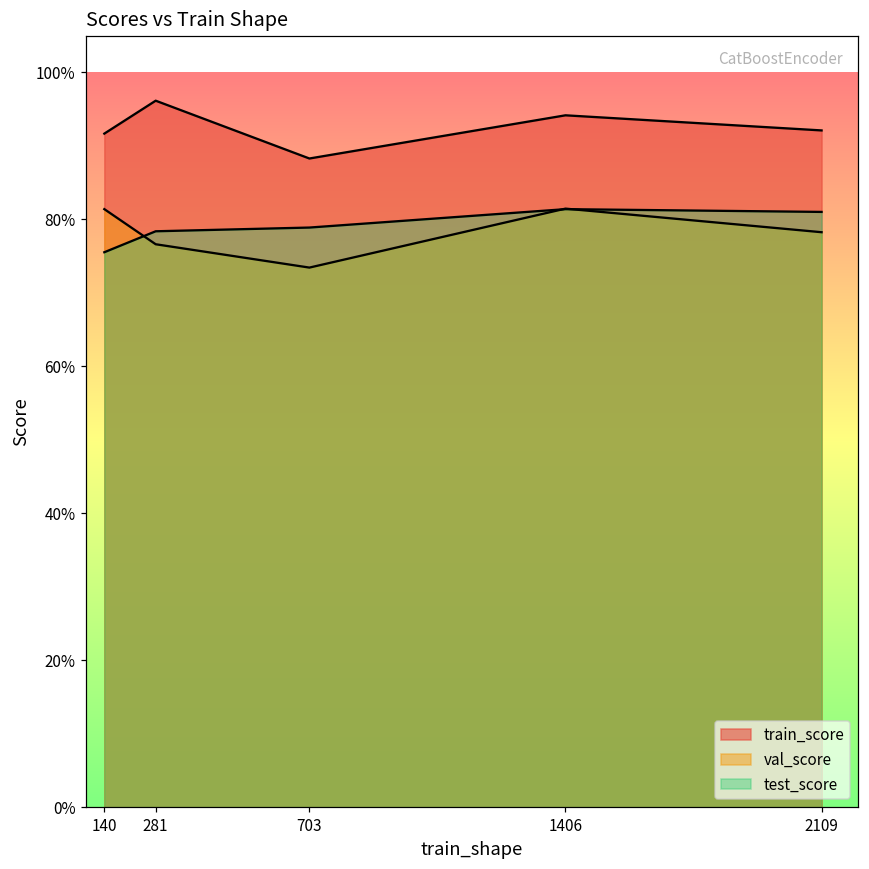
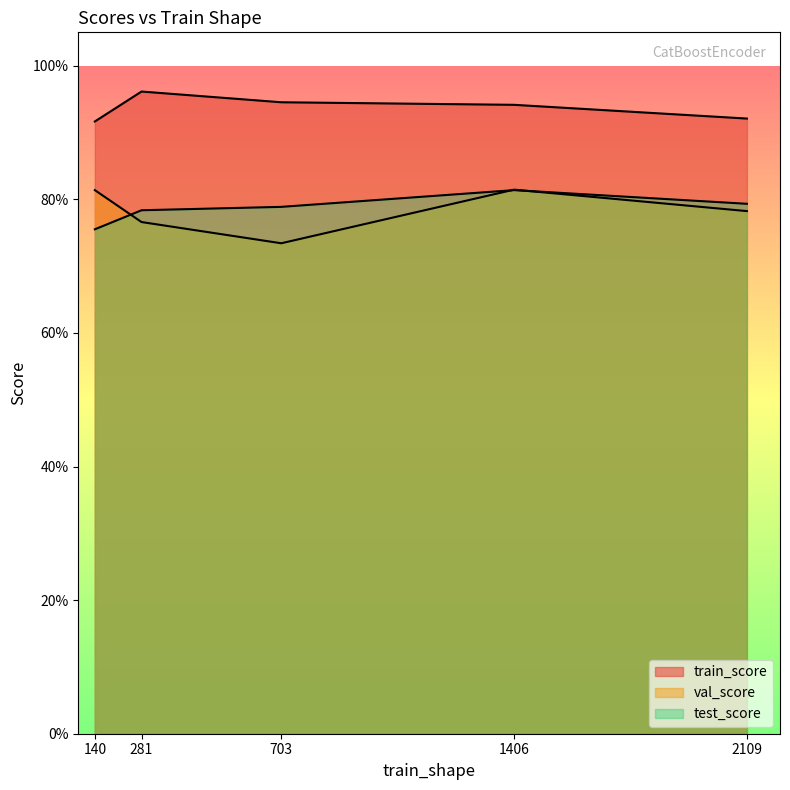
train_score, 703: 88% -> 95%
test_score, 2109: 81% -> 79%
